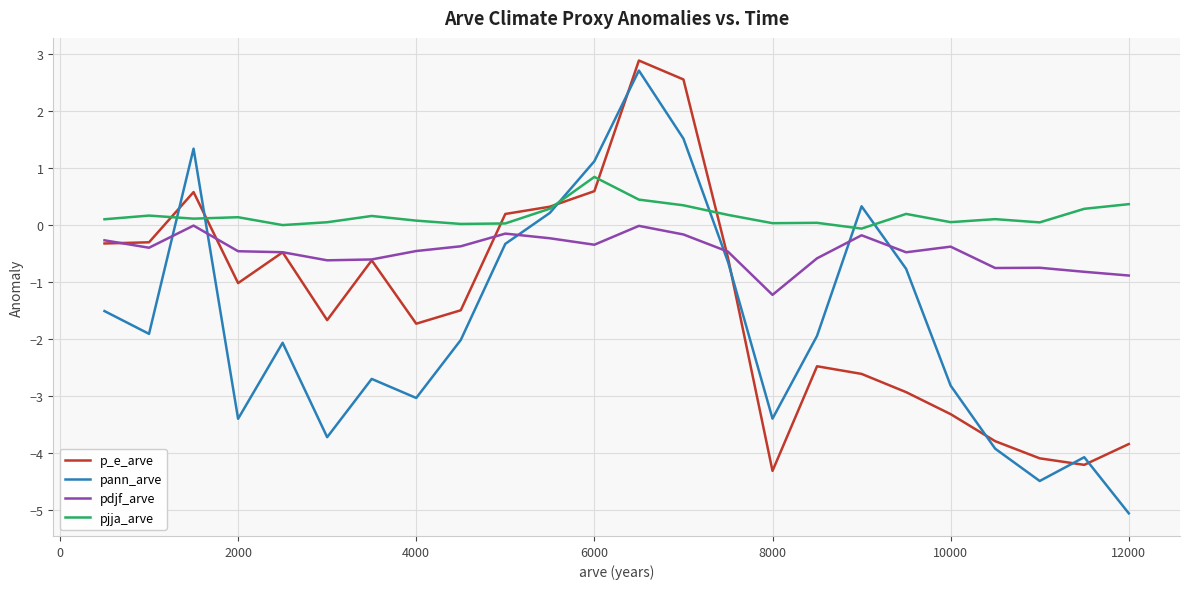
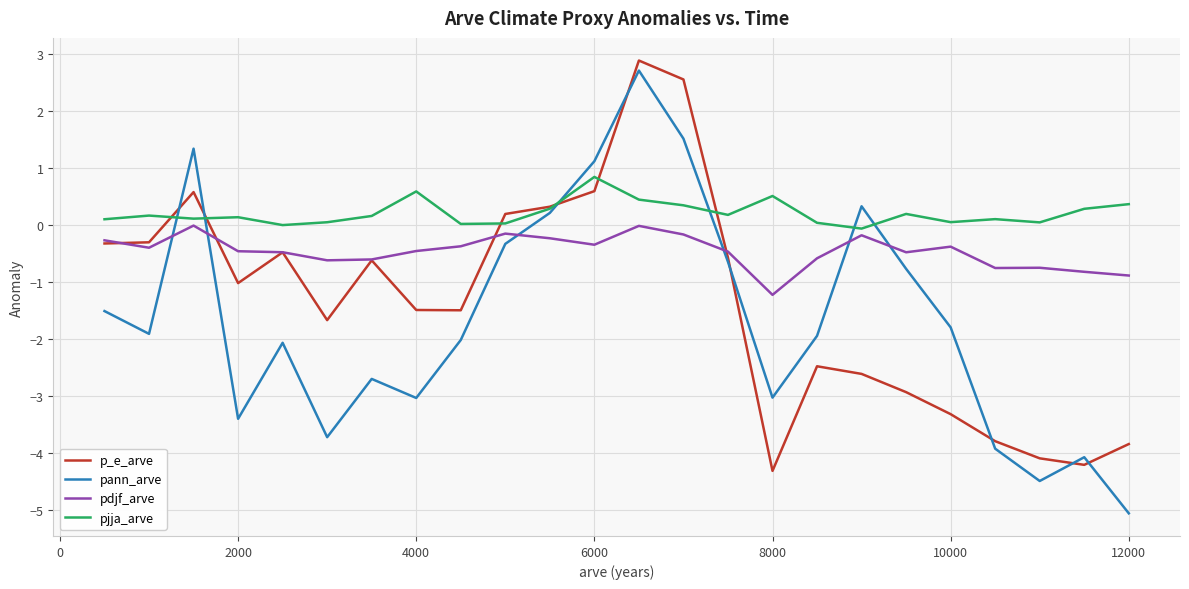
p_e_arve, 4000: -1.7 -> -1.5
pjja_arve, 4000: 0.1 -> 0.6
pann_arve, 8000: -3.4 -> -3.0
pjja_arve, 8000: 0.0 -> 0.5
pann_arve, 10000: -2.8 -> -1.8
